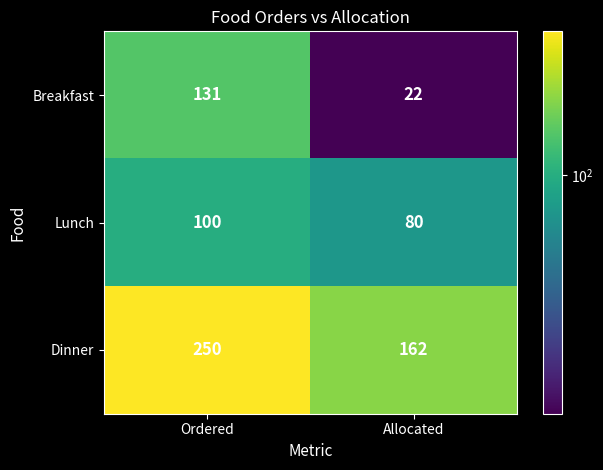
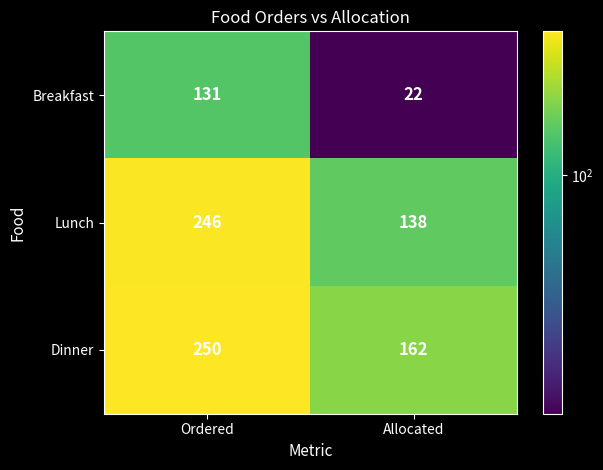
Lunch, Ordered: 100 -> 246
Lunch, Allocated: 80 -> 138
